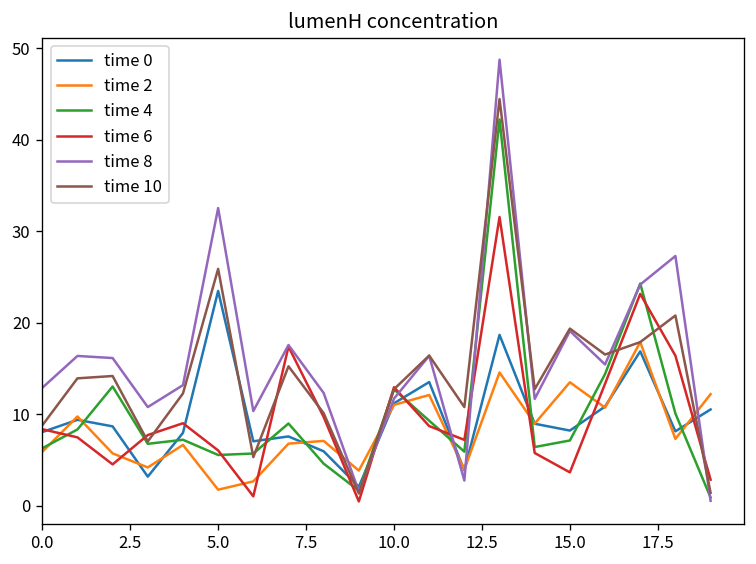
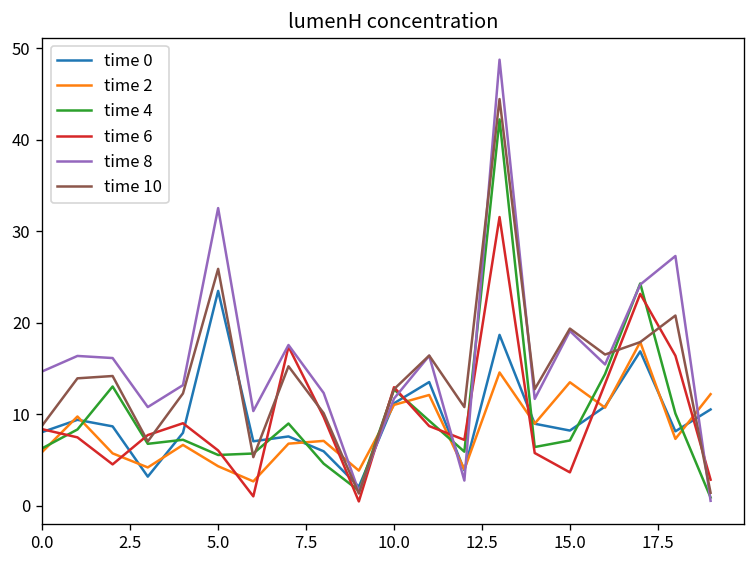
time 8, 0.0: 13 -> 15
time 2, 5.0: 2 -> 4
